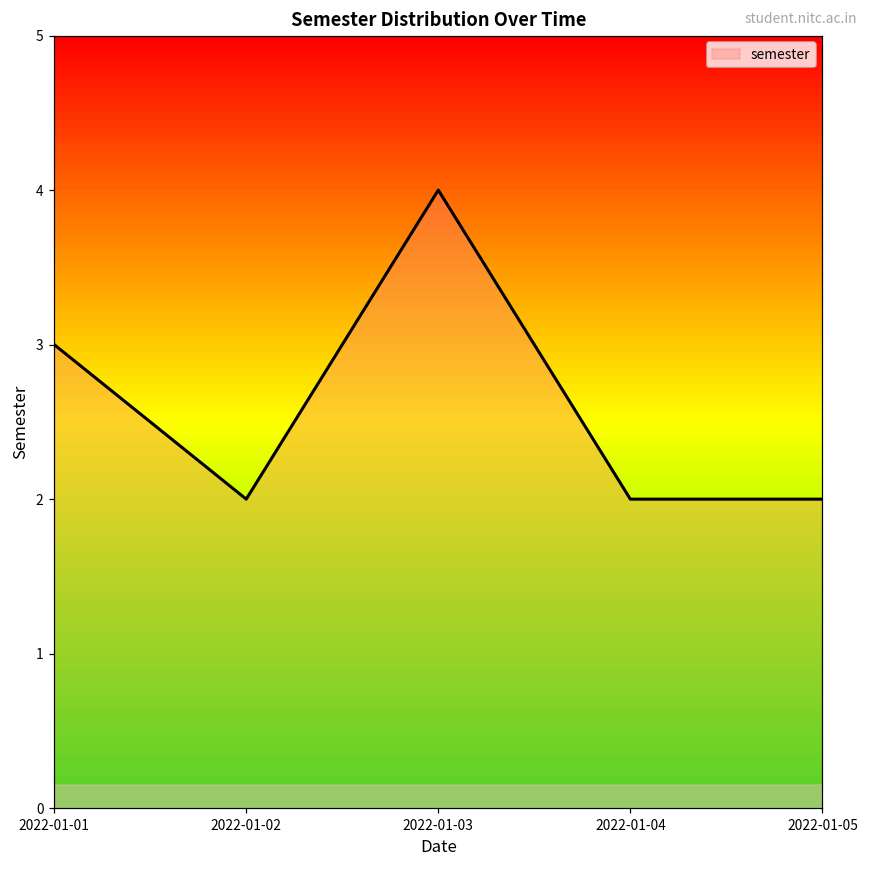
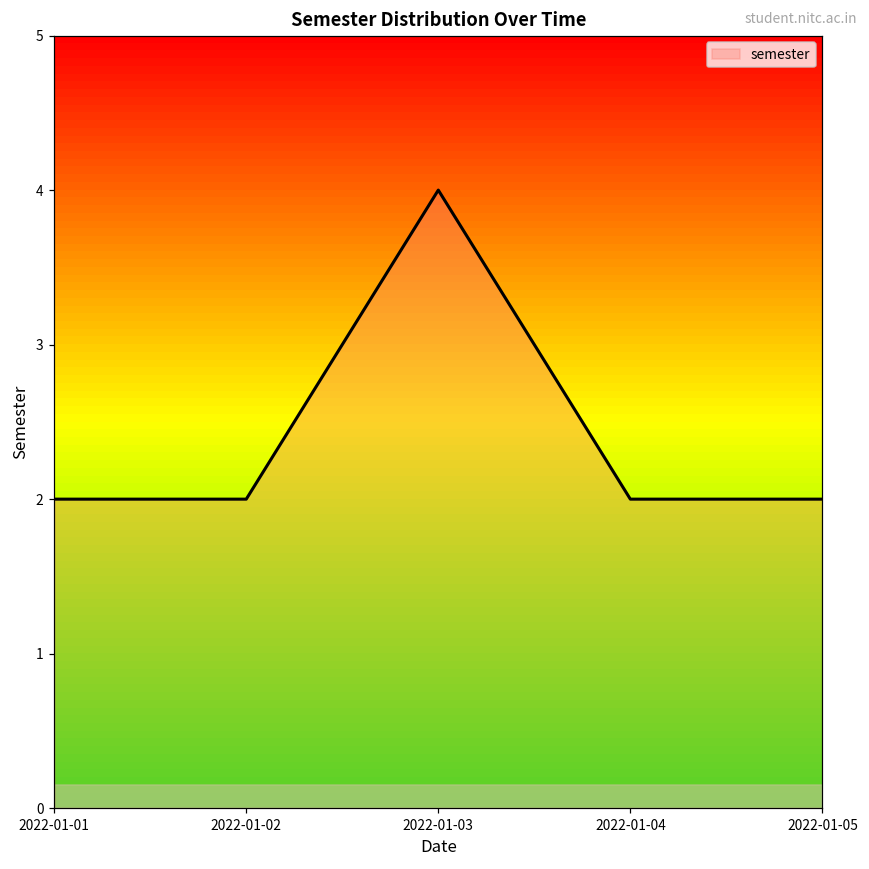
2022-01-01: 3 -> 2
